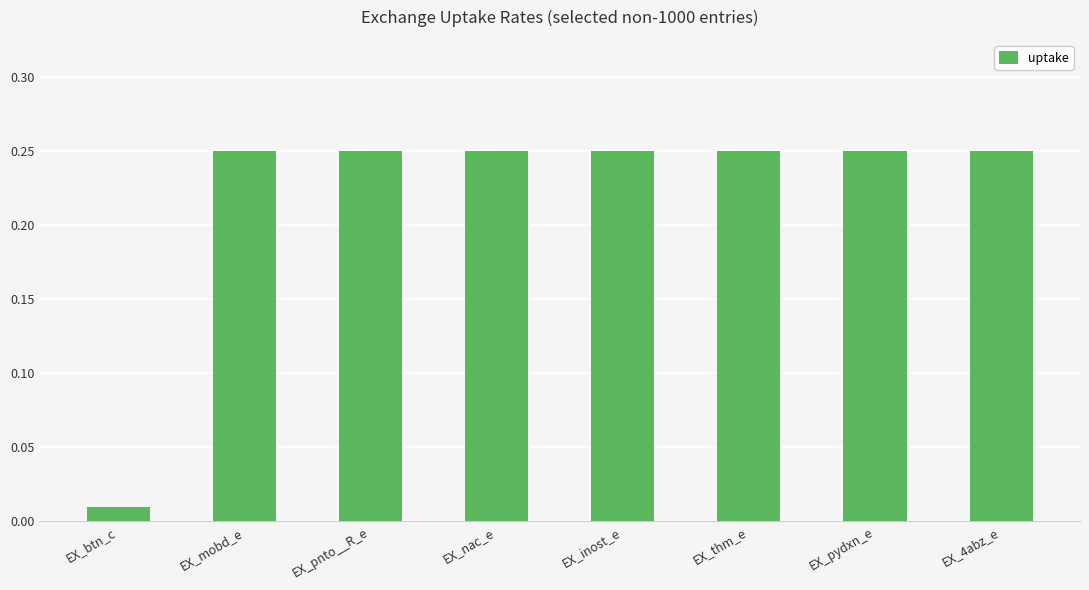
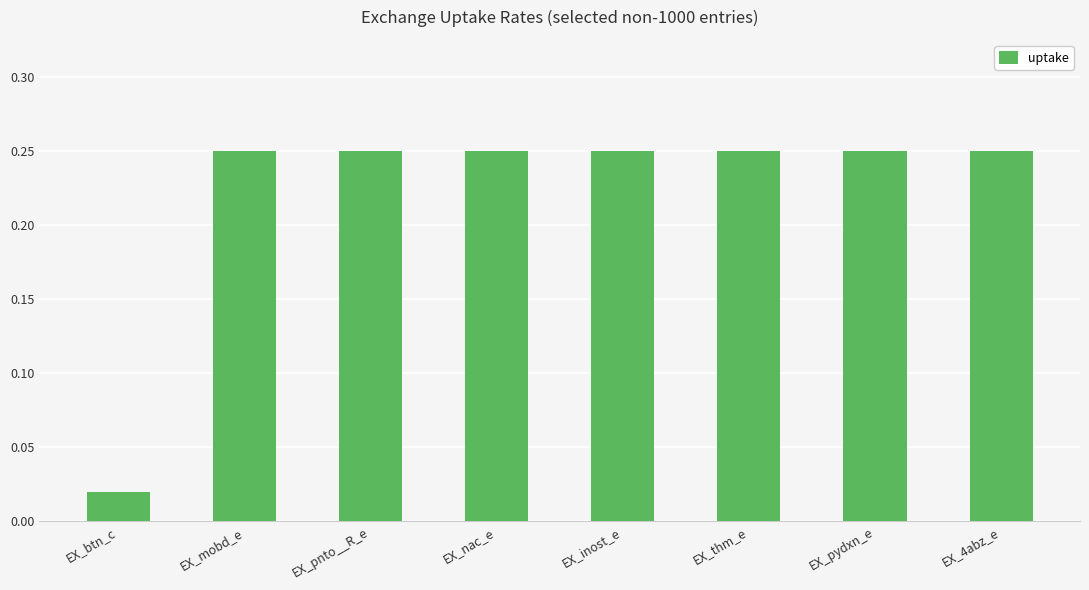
EX_btn_c: 0.01 -> 0.02
